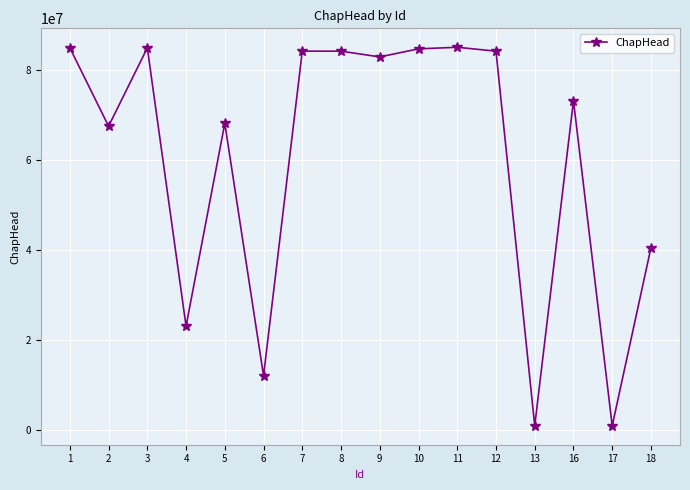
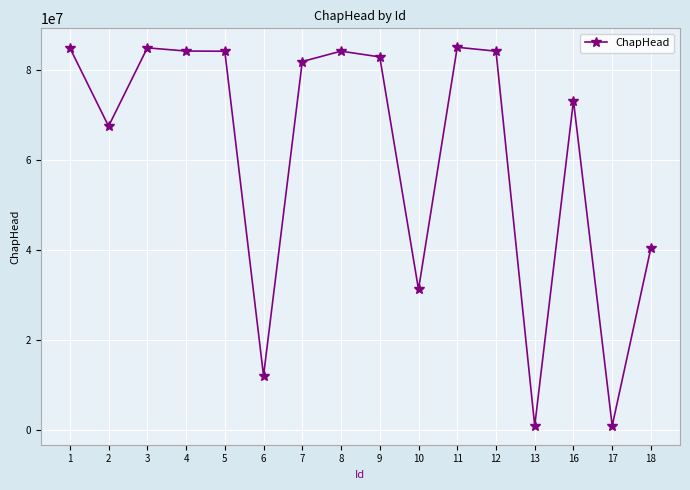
4: 23000000 -> 84000000
5: 68000000 -> 84000000
7: 84000000 -> 82000000
10: 85000000 -> 31000000
